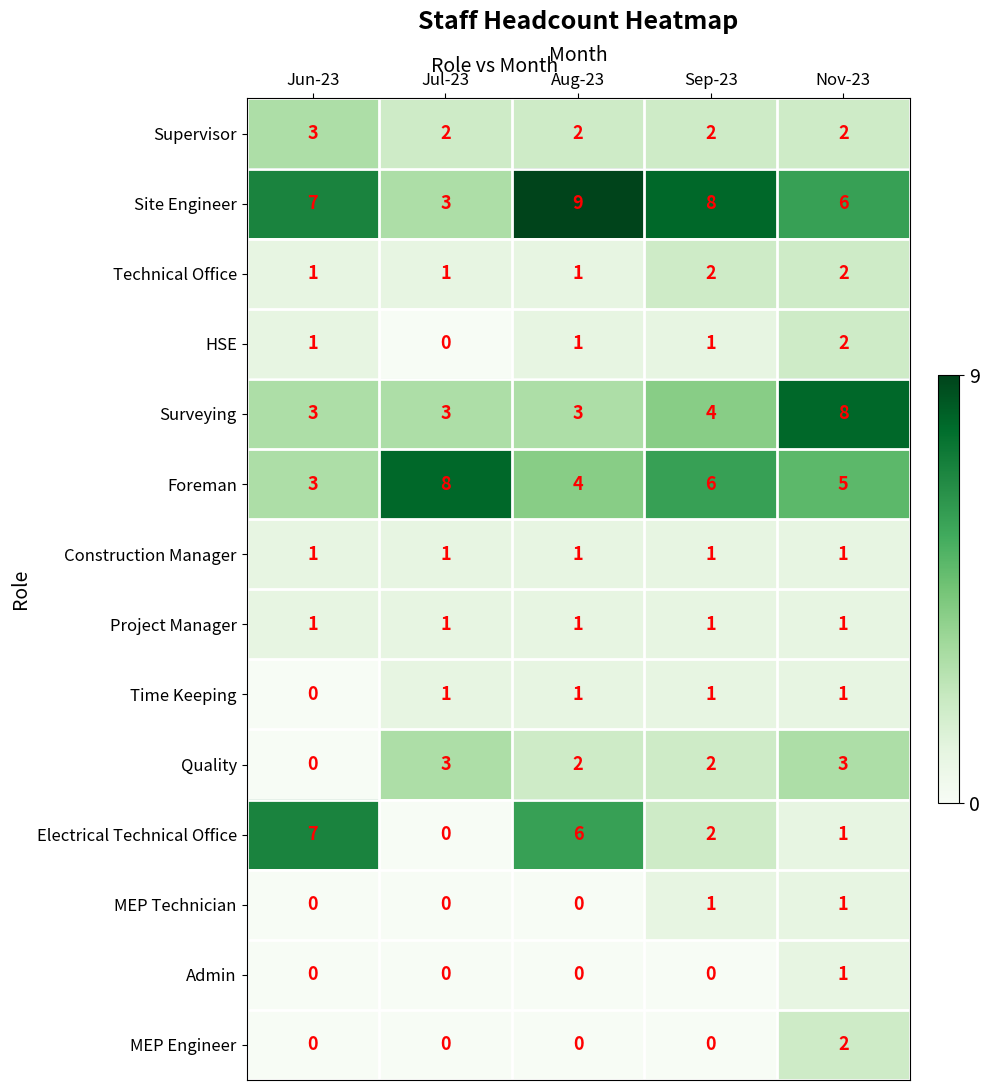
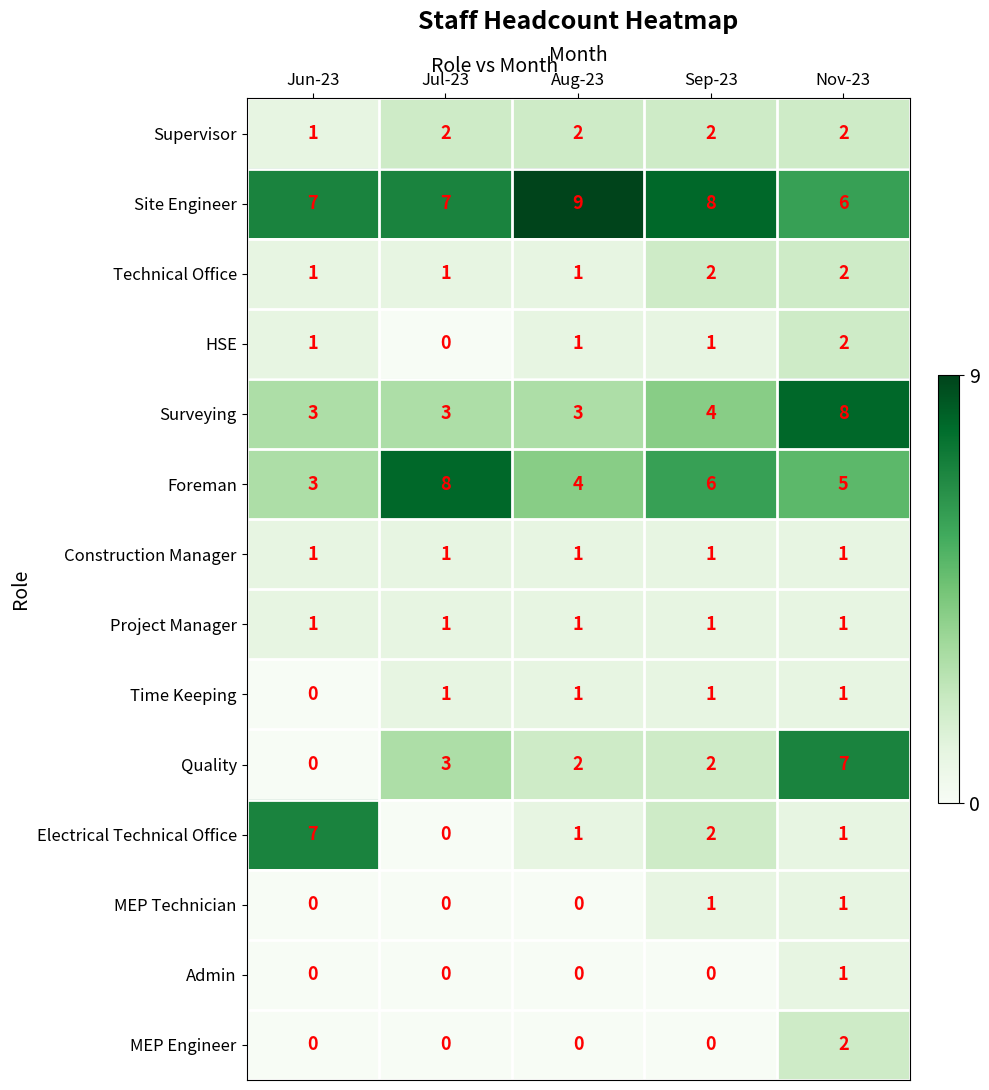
Supervisor, Jun-23: 3 -> 1
Site Engineer, Jul-23: 3 -> 7
Quality, Nov-23: 3 -> 7
Electrical Technical Office, Aug-23: 6 -> 1
